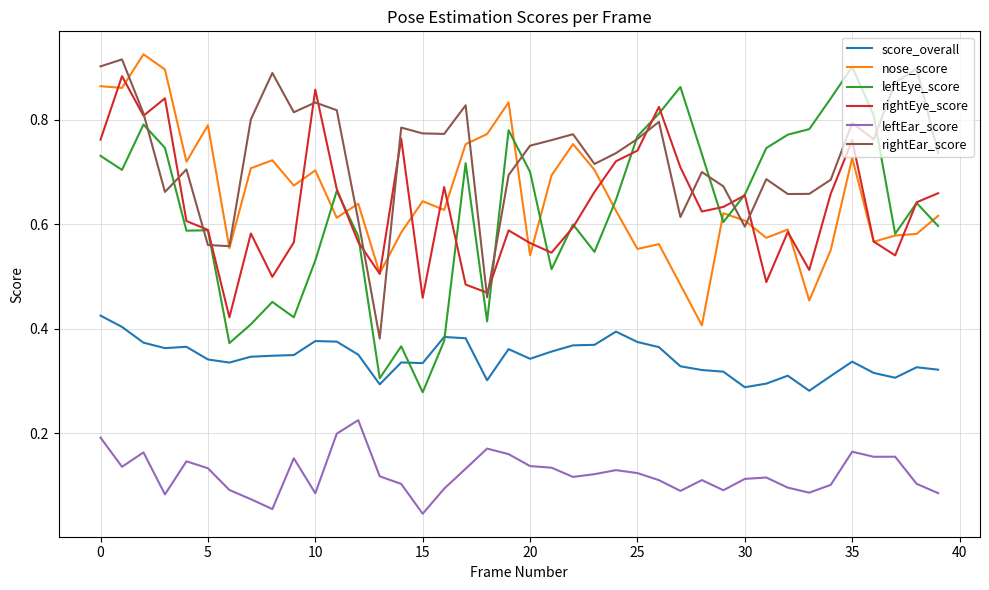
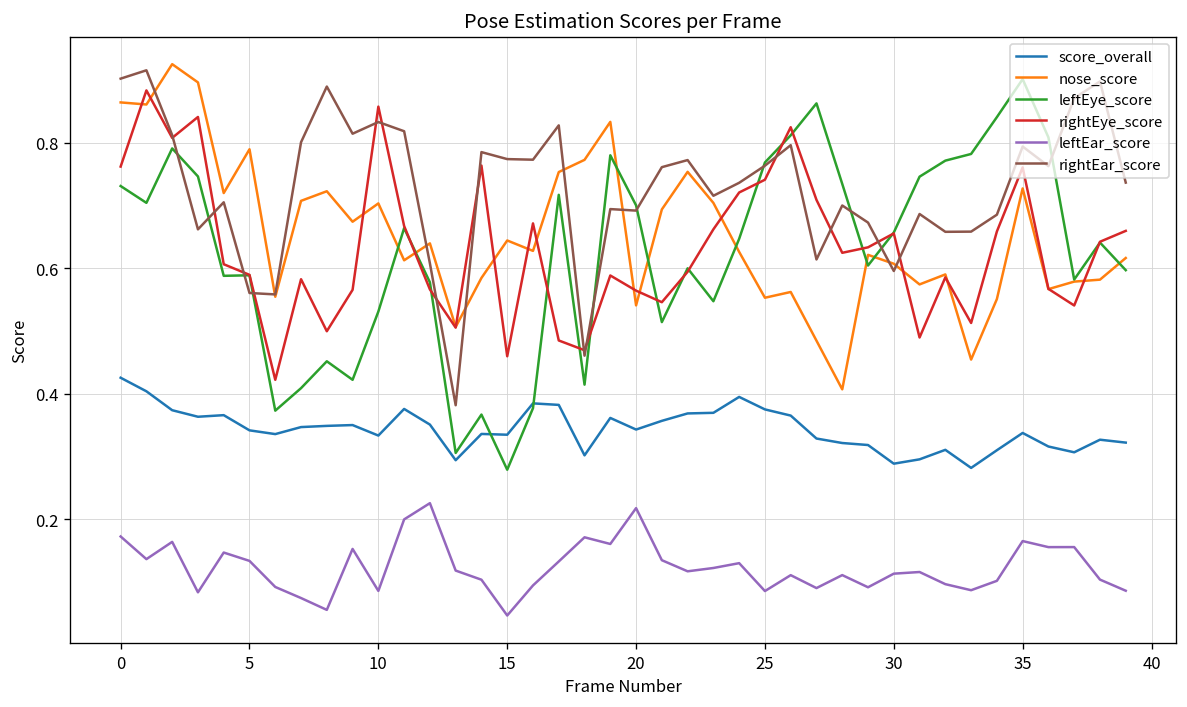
leftEar_score, 0: 0.19 -> 0.17
score_overall, 10: 0.38 -> 0.33
leftEar_score, 20: 0.14 -> 0.22
rightEar_score, 20: 0.75 -> 0.69
leftEar_score, 25: 0.12 -> 0.09
